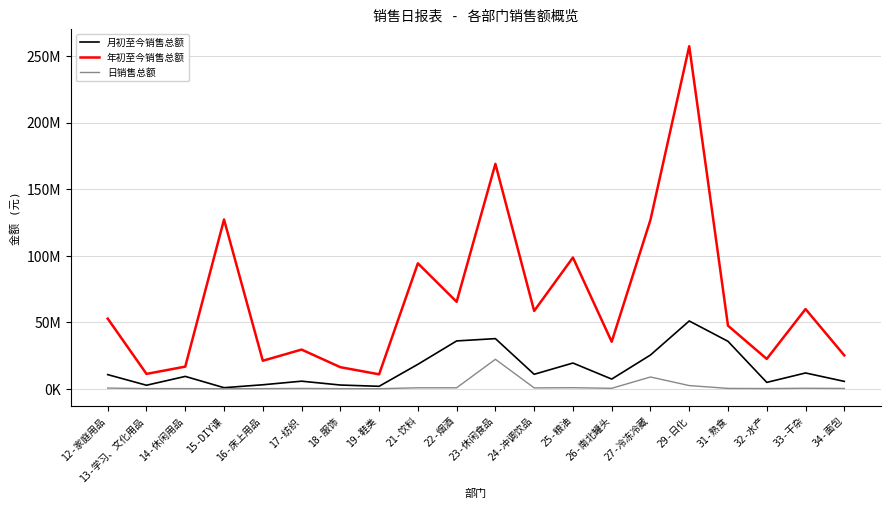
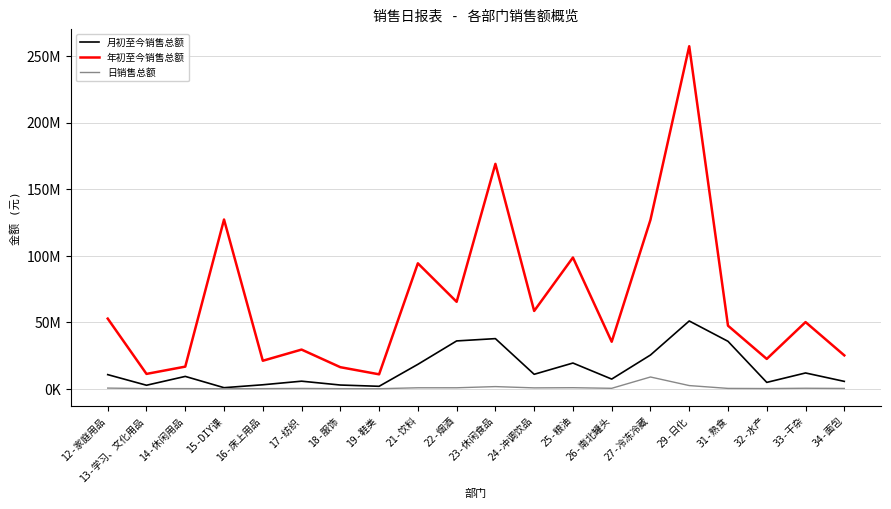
日销售总额, 23-休闲食品: 22000000 -> 2000000
年初至今销售总额, 33-干杂: 60000000 -> 50000000
